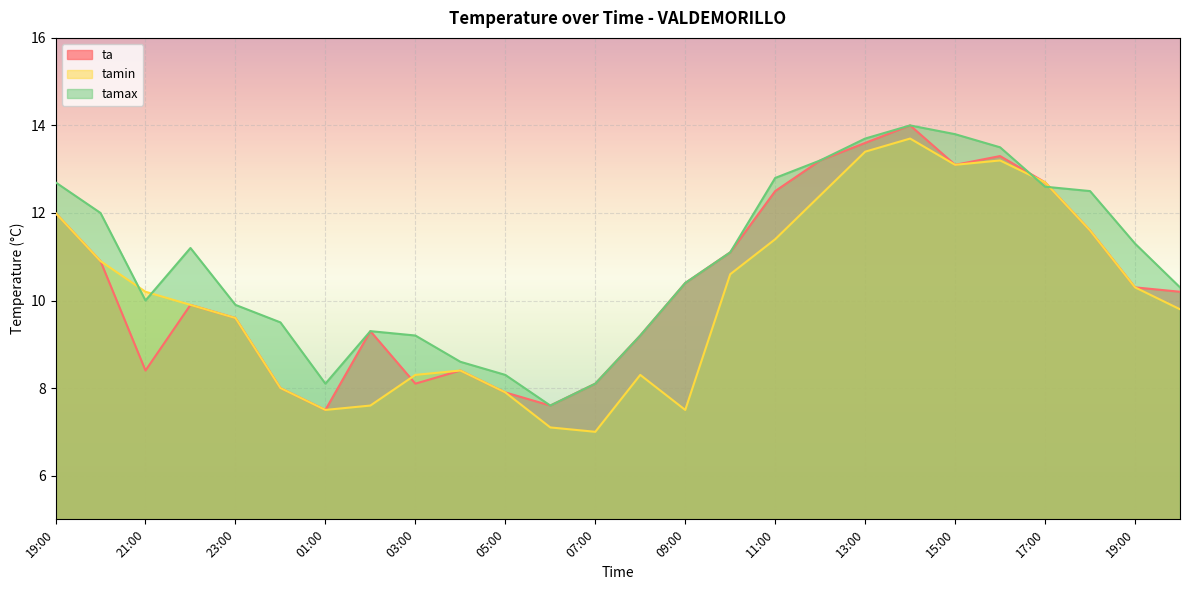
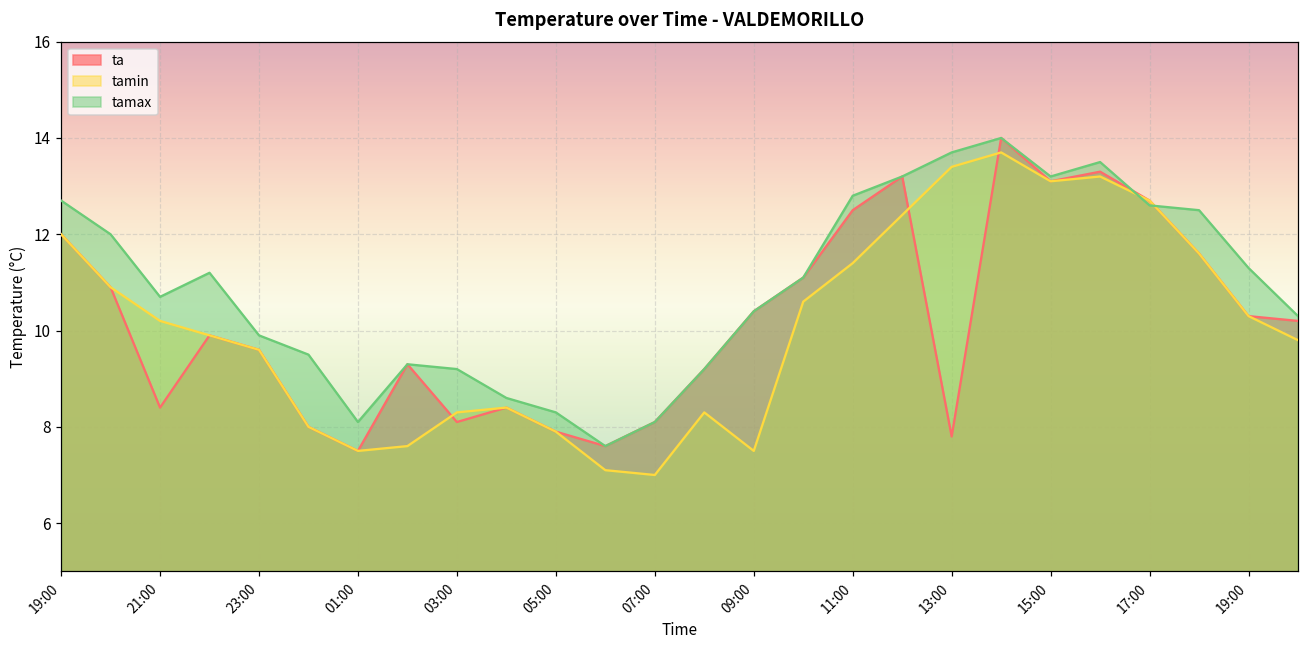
tamax, 21:00: 10.0 -> 10.7
ta, 13:00: 13.6 -> 7.8
tamax, 15:00: 13.8 -> 13.2
